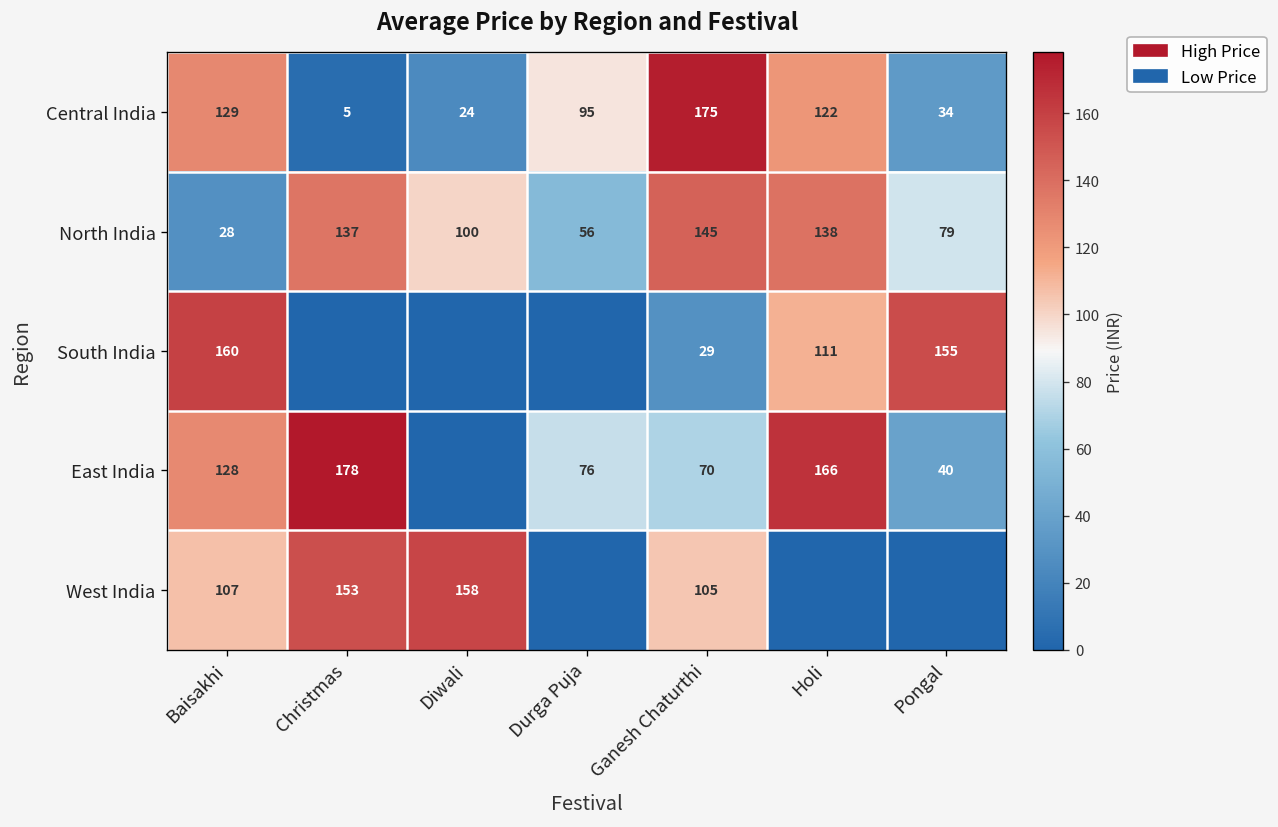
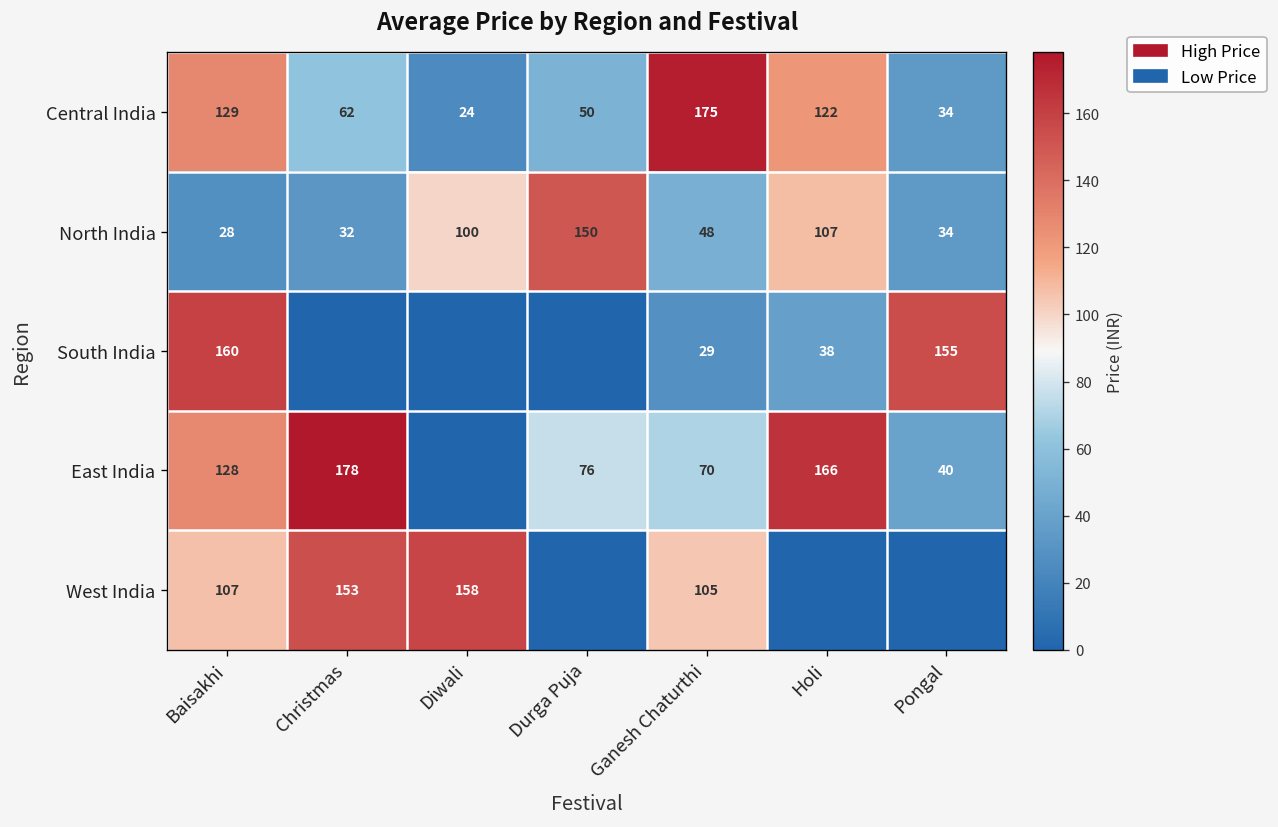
Central India, Christmas: 5 -> 62
Central India, Durga Puja: 95 -> 50
North India, Christmas: 137 -> 32
North India, Durga Puja: 56 -> 150
North India, Ganesh Chaturthi: 145 -> 48
North India, Holi: 138 -> 107
North India, Pongal: 79 -> 34
South India, Holi: 111 -> 38
